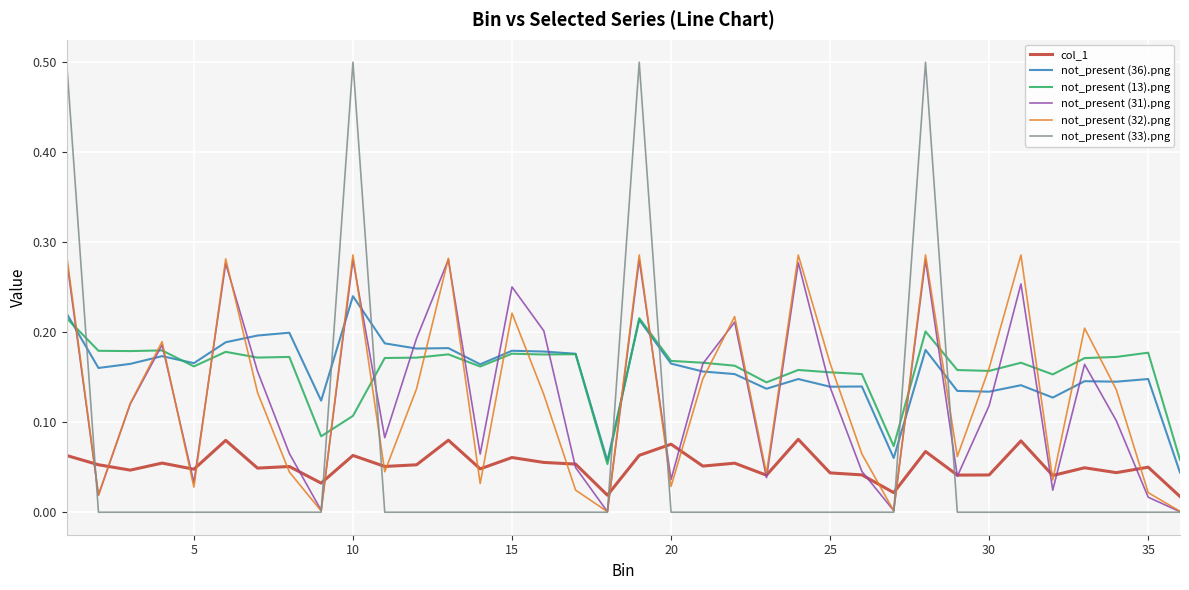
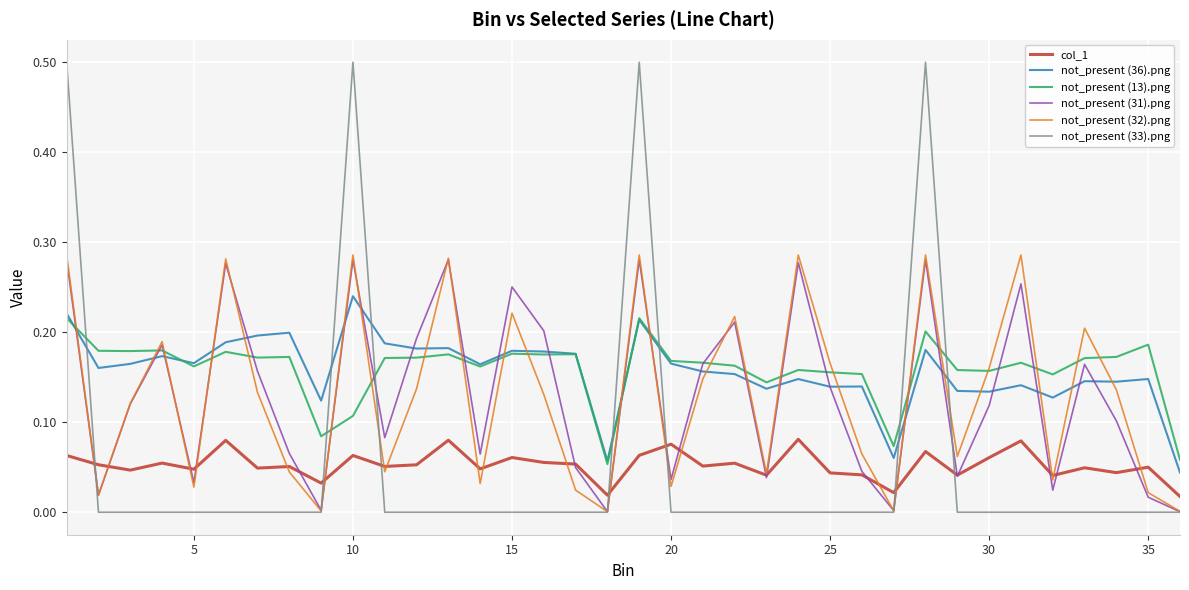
col_1, 30: 0.04 -> 0.06
not_present (13).png, 35: 0.18 -> 0.19
